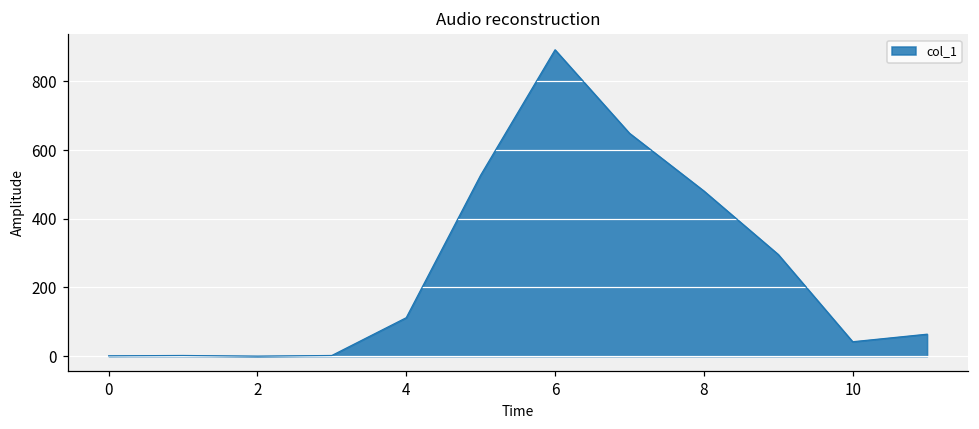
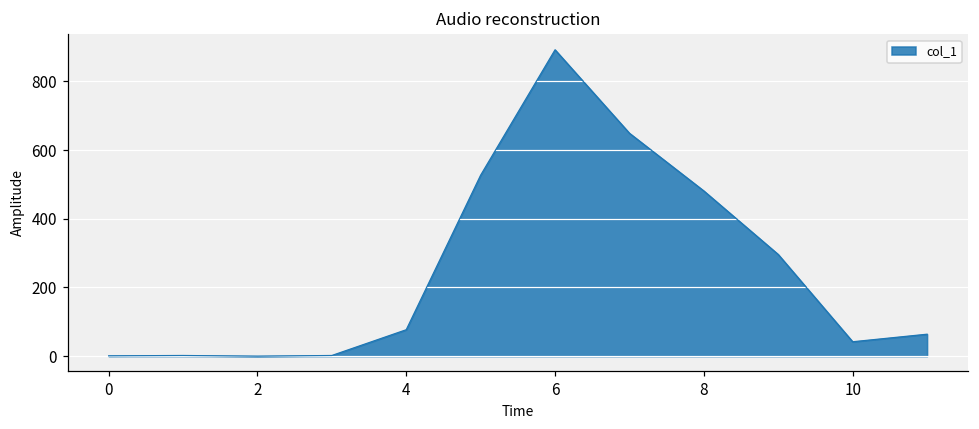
4: 110 -> 80
